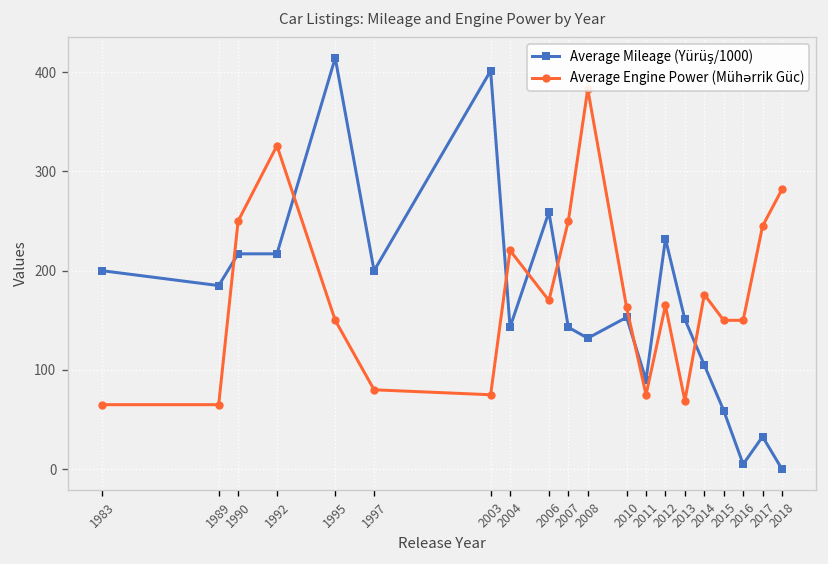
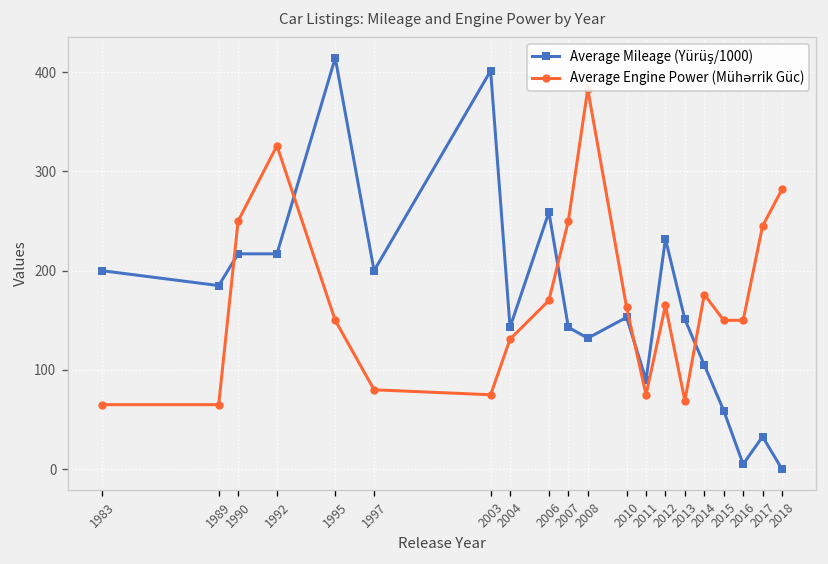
Average Engine Power (Mühərrik Güc), 2004: 220 -> 130
